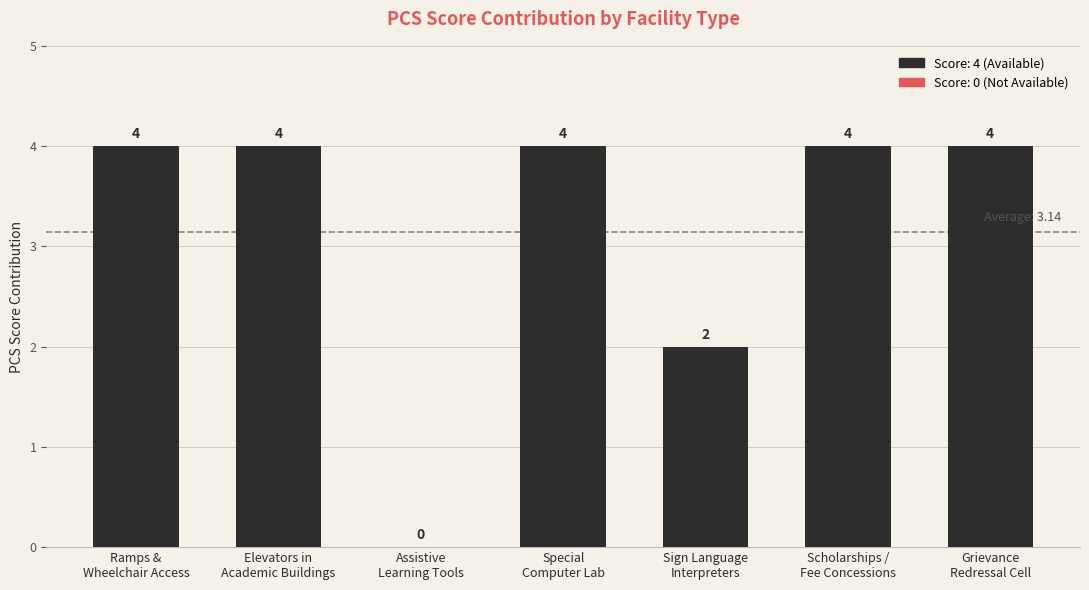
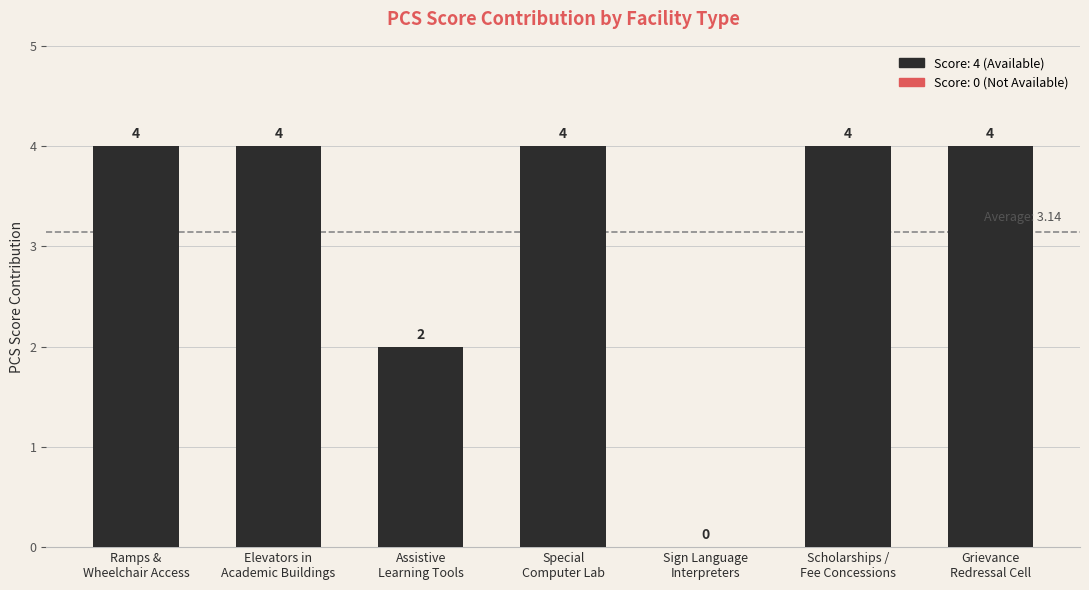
Assistive Learning Tools: 0 -> 2
Sign Language Interpreters: 2 -> 0
